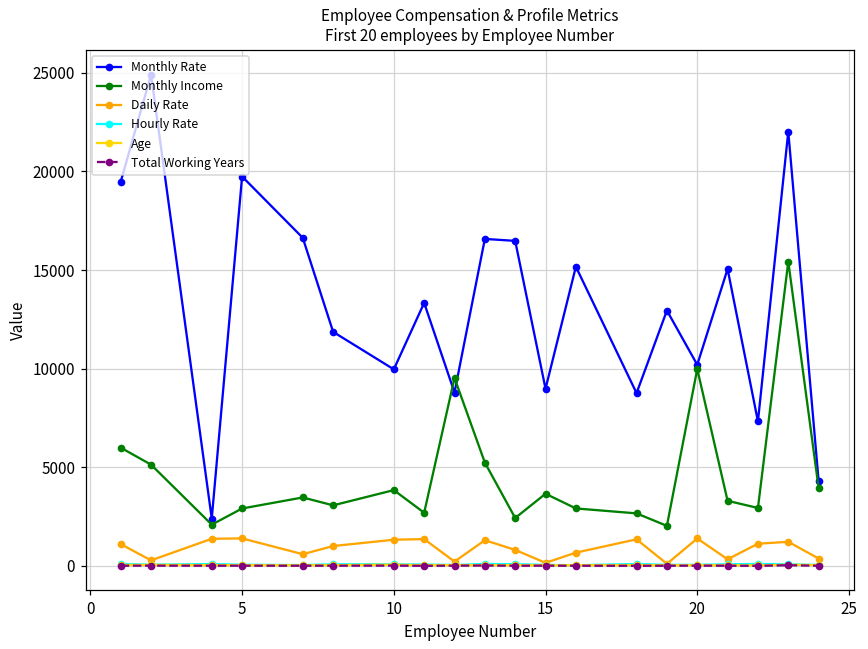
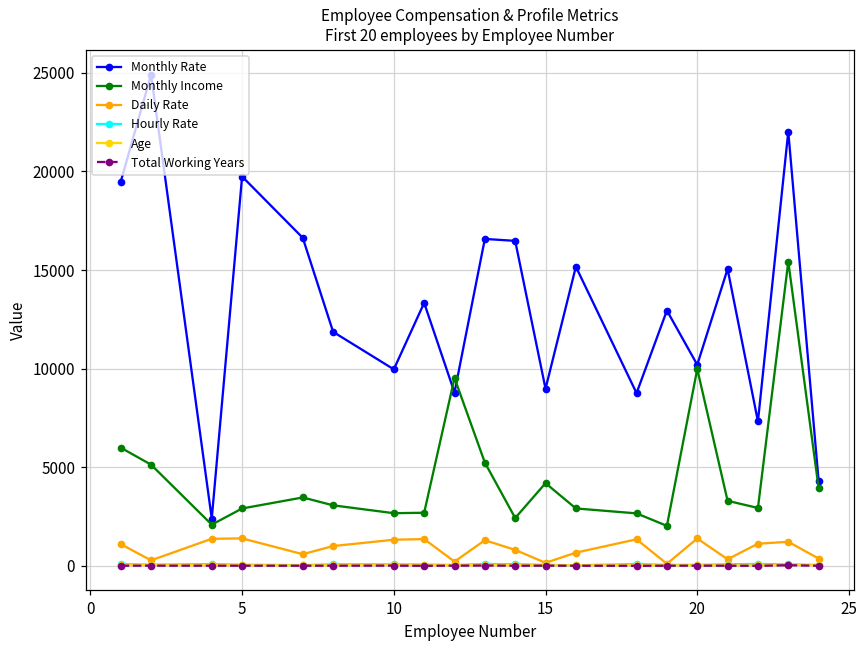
Monthly Income, 10: 3800 -> 2700
Monthly Income, 15: 3700 -> 4200
